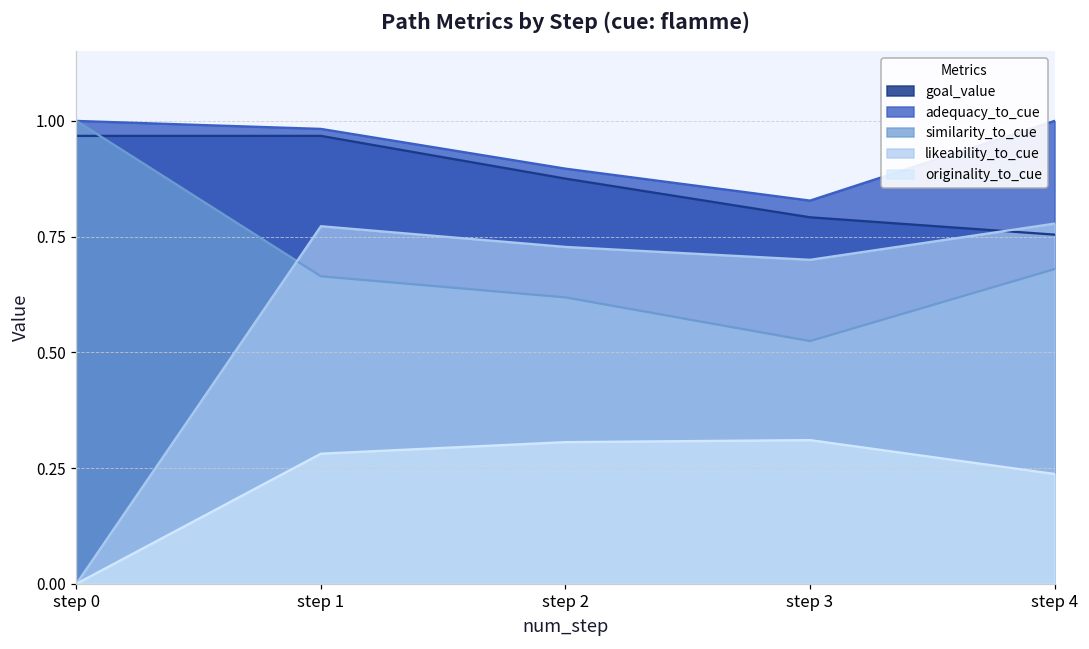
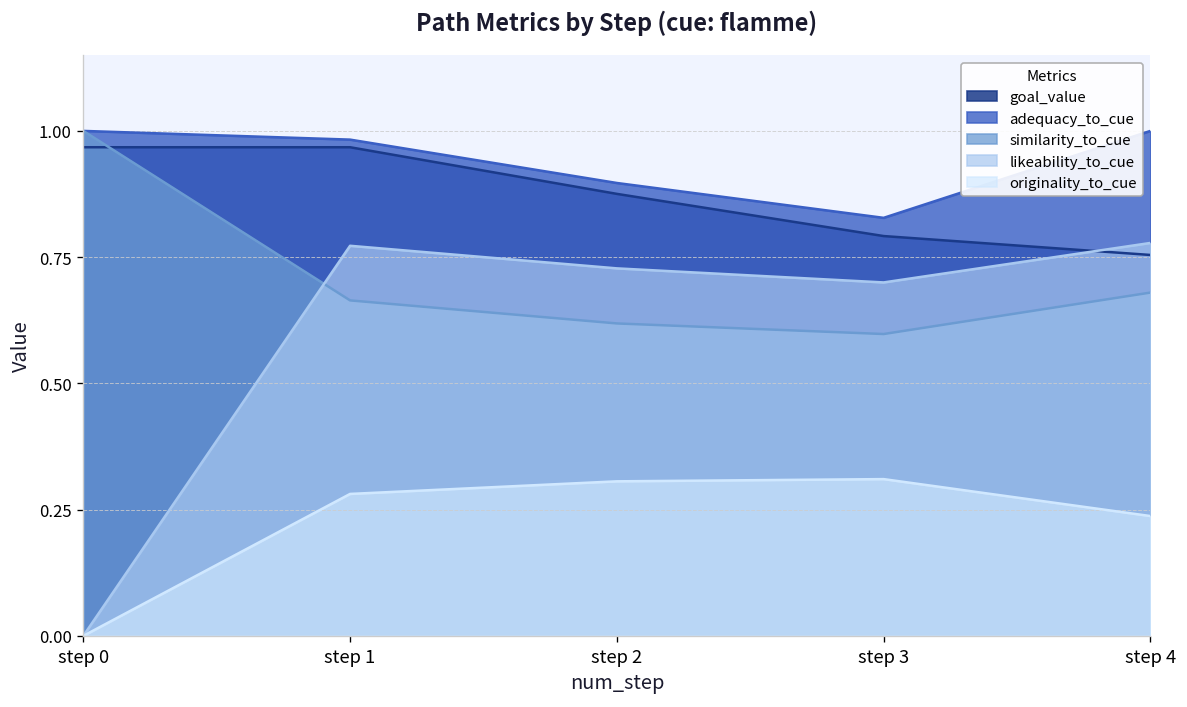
similarity_to_cue, step 3: 0.52 -> 0.60
